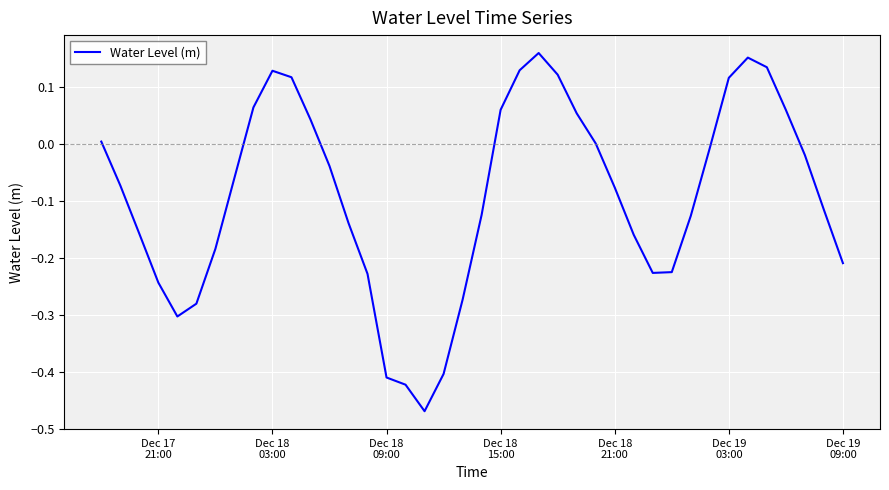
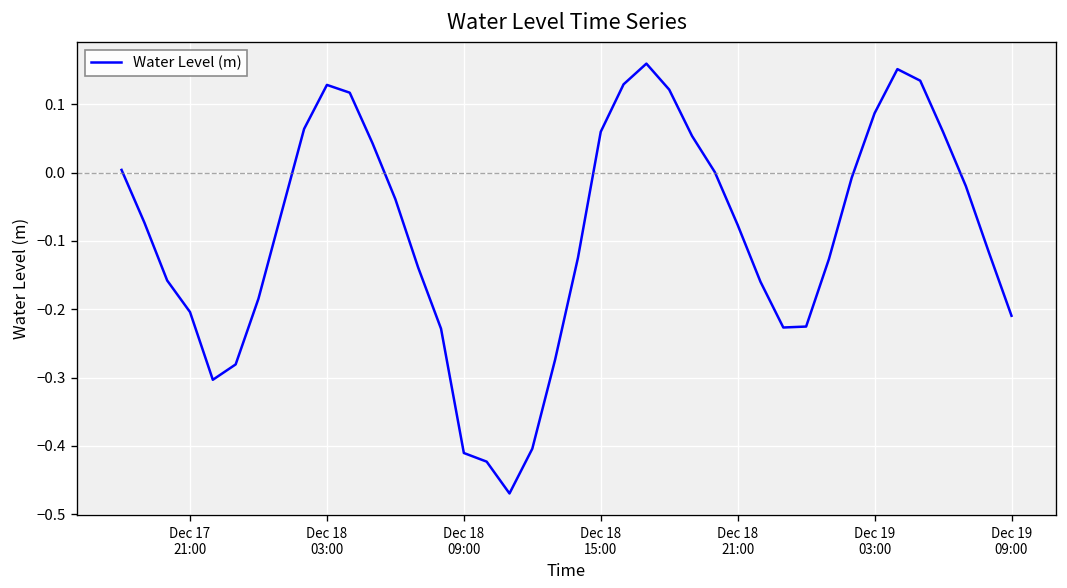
Dec 17 21:00: -0.24 -> -0.20
Dec 19 03:00: 0.12 -> 0.09
